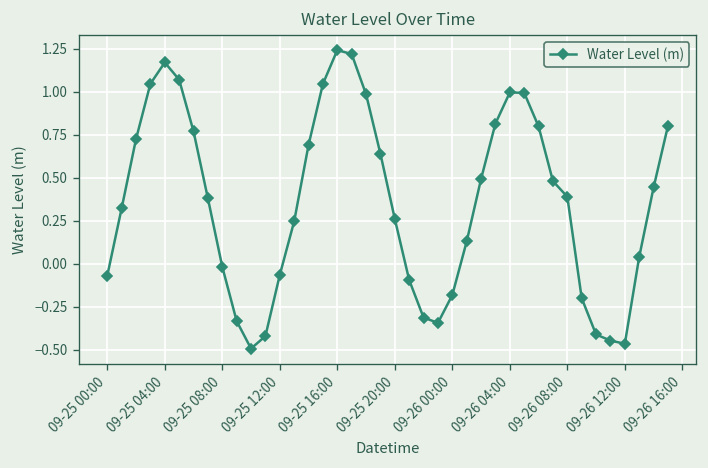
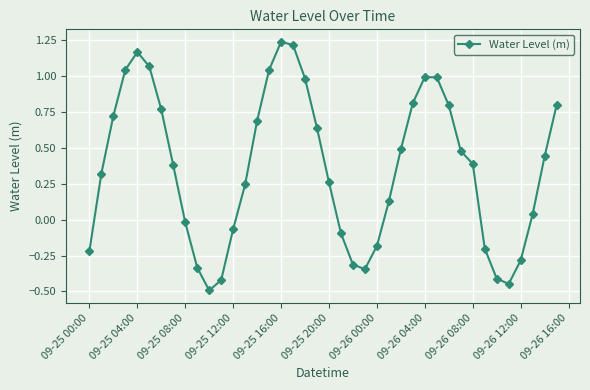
09-25 00:00: -0.07 -> -0.22
09-26 12:00: -0.47 -> -0.28
